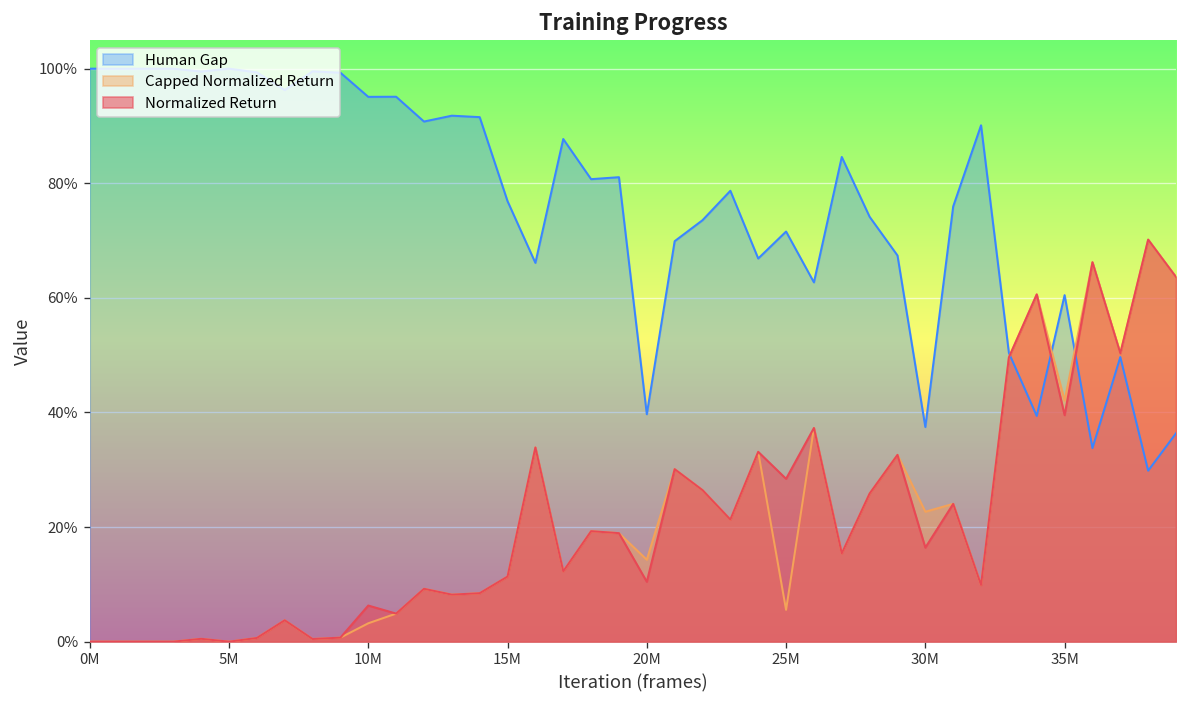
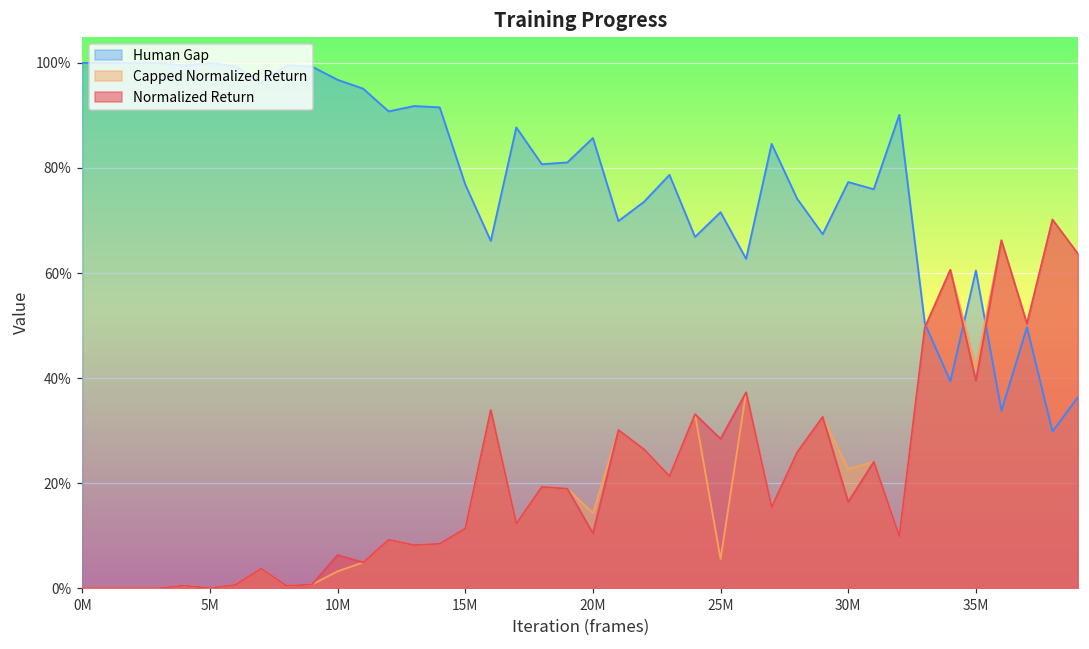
Human Gap, 10M: 95% -> 97%
Human Gap, 20M: 40% -> 86%
Human Gap, 30M: 37% -> 77%
